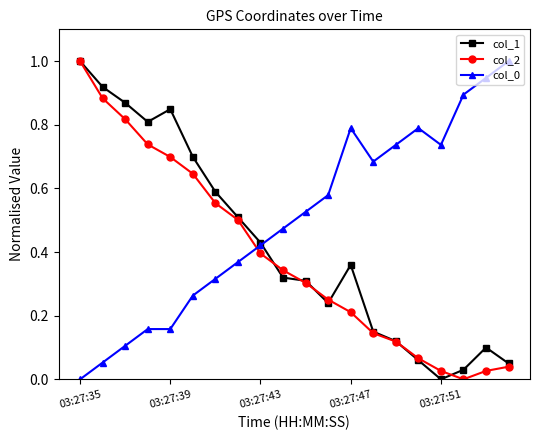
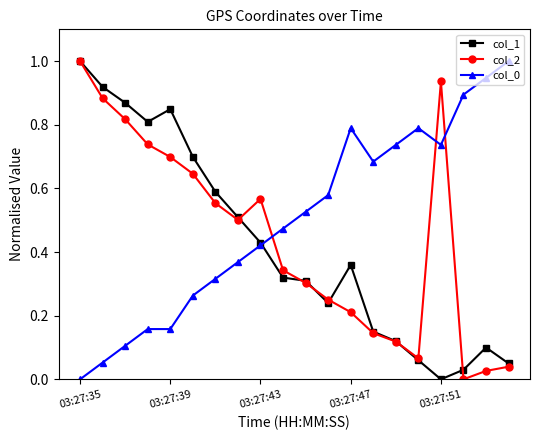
col_2, 03:27:43: 0.40 -> 0.57
col_2, 03:27:51: 0.03 -> 0.94
